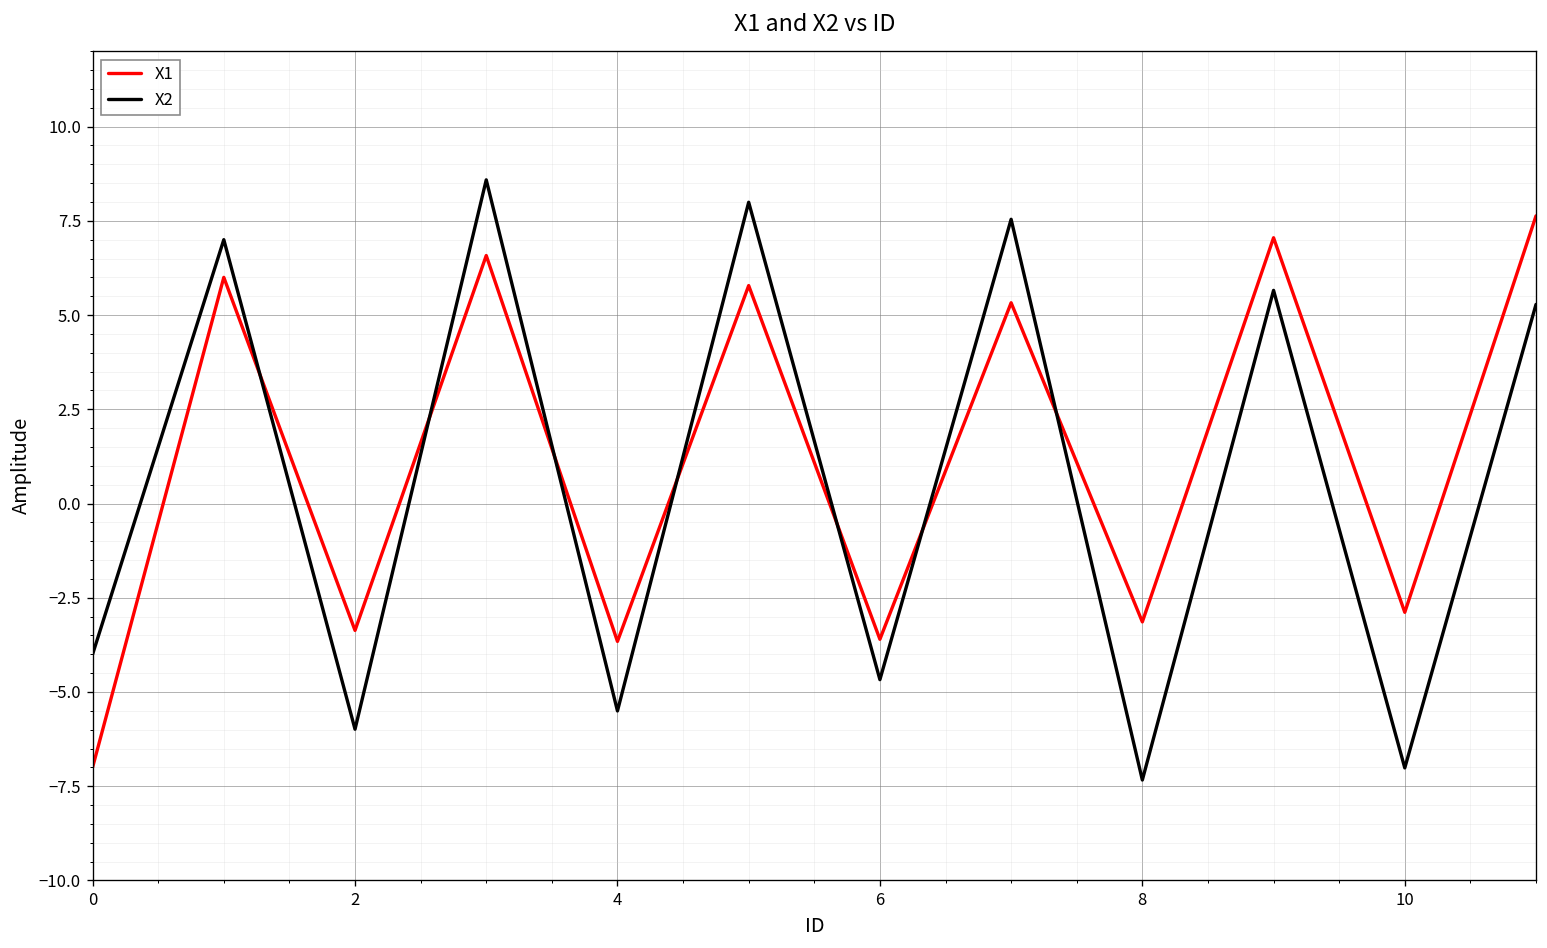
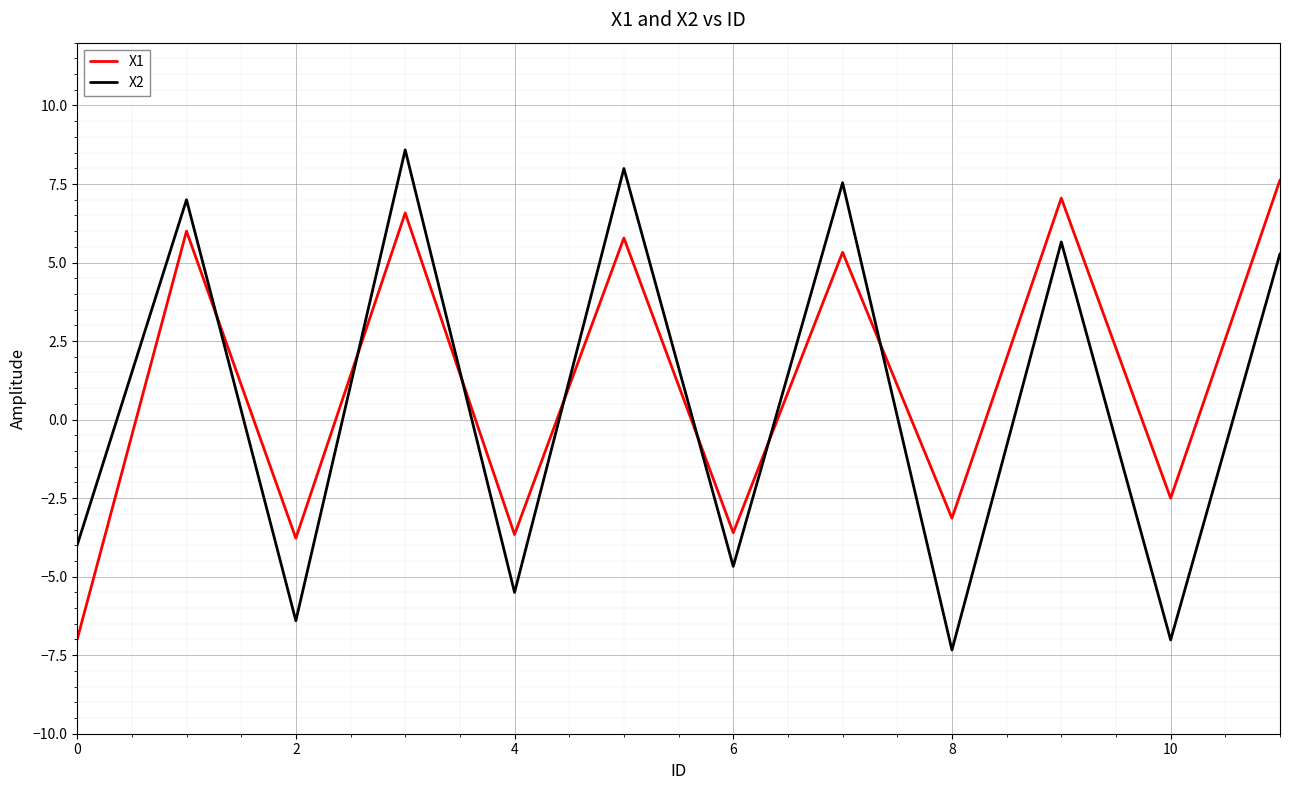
X1, 2: -3.4 -> -3.8
X2, 2: -6.0 -> -6.4
X1, 10: -2.9 -> -2.5
